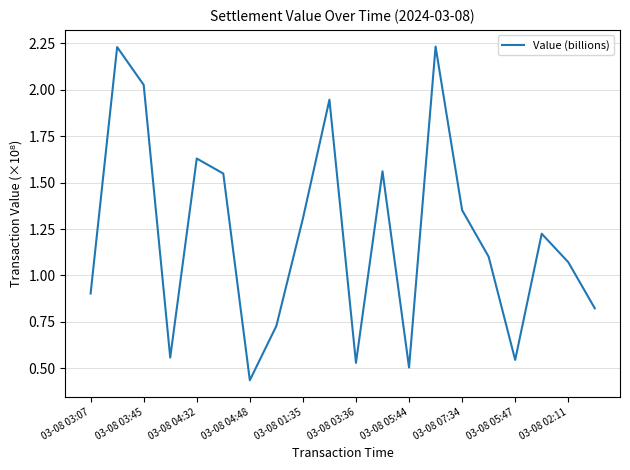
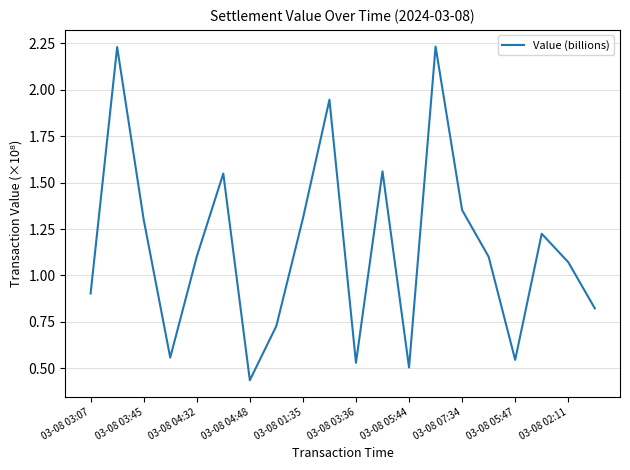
03-08 03:45: 2.03 -> 1.30
03-08 04:32: 1.63 -> 1.10
